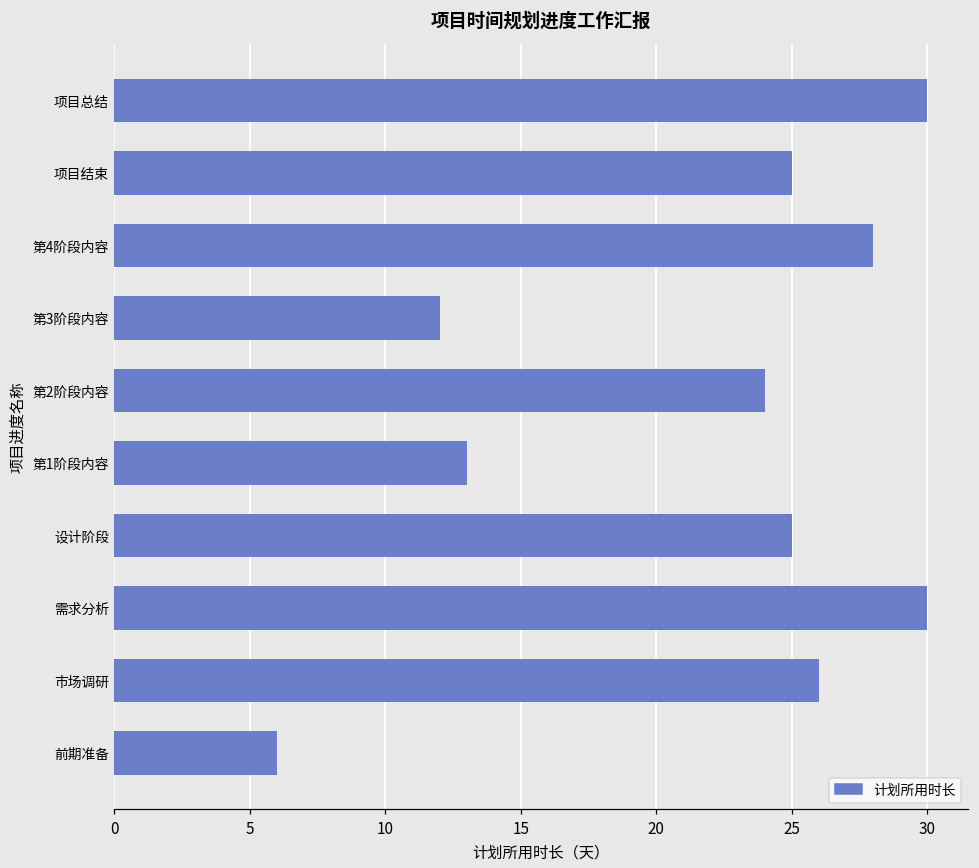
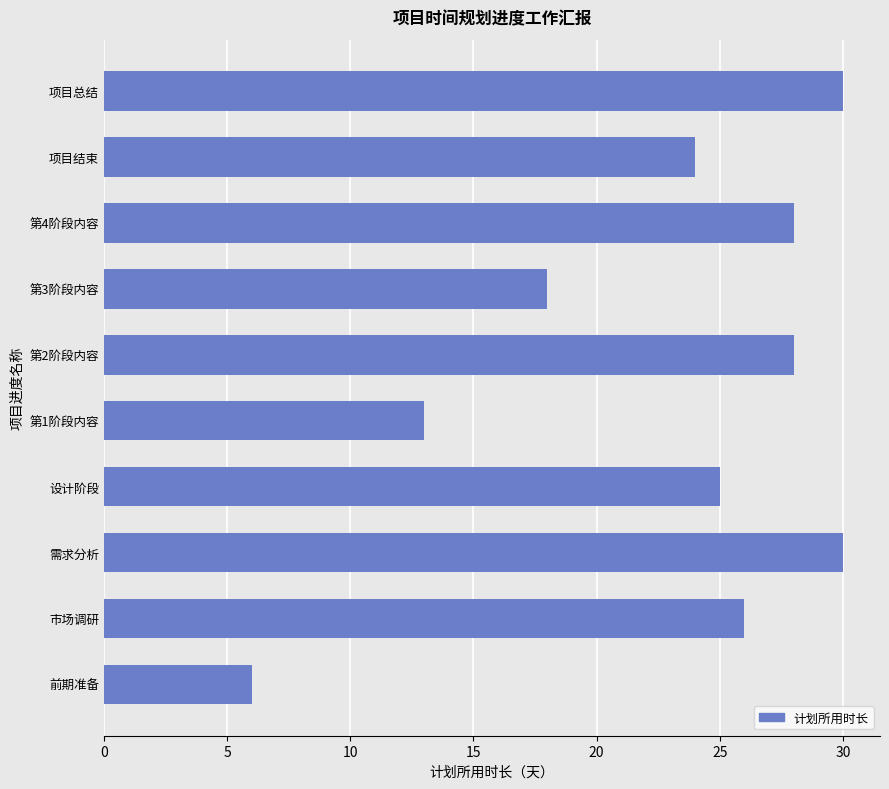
项目结束: 25 -> 24
第3阶段内容: 12 -> 18
第2阶段内容: 24 -> 28
